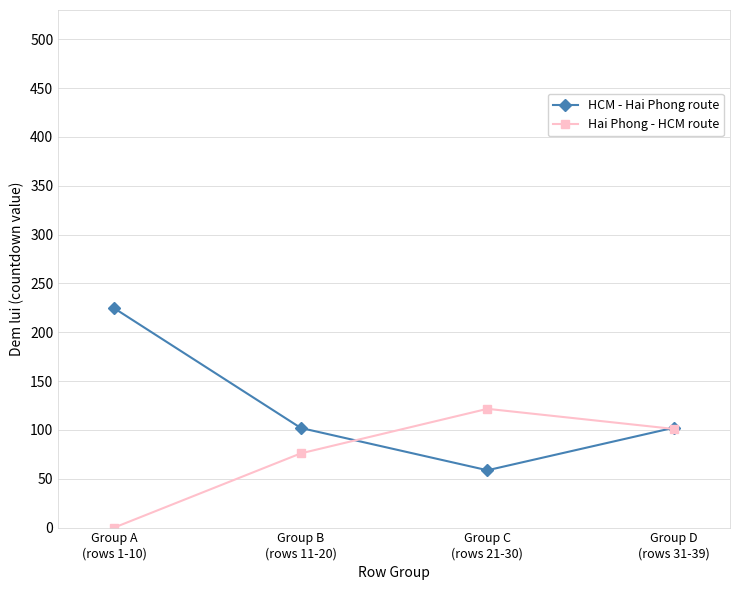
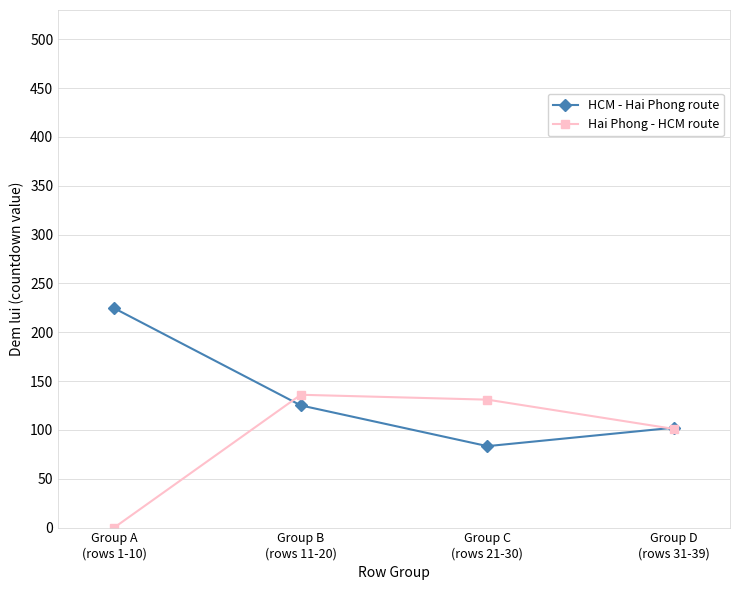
HCM - Hai Phong route, Group B (rows 11-20): 100 -> 130
Hai Phong - HCM route, Group B (rows 11-20): 80 -> 140
HCM - Hai Phong route, Group C (rows 21-30): 60 -> 80
Hai Phong - HCM route, Group C (rows 21-30): 120 -> 130
